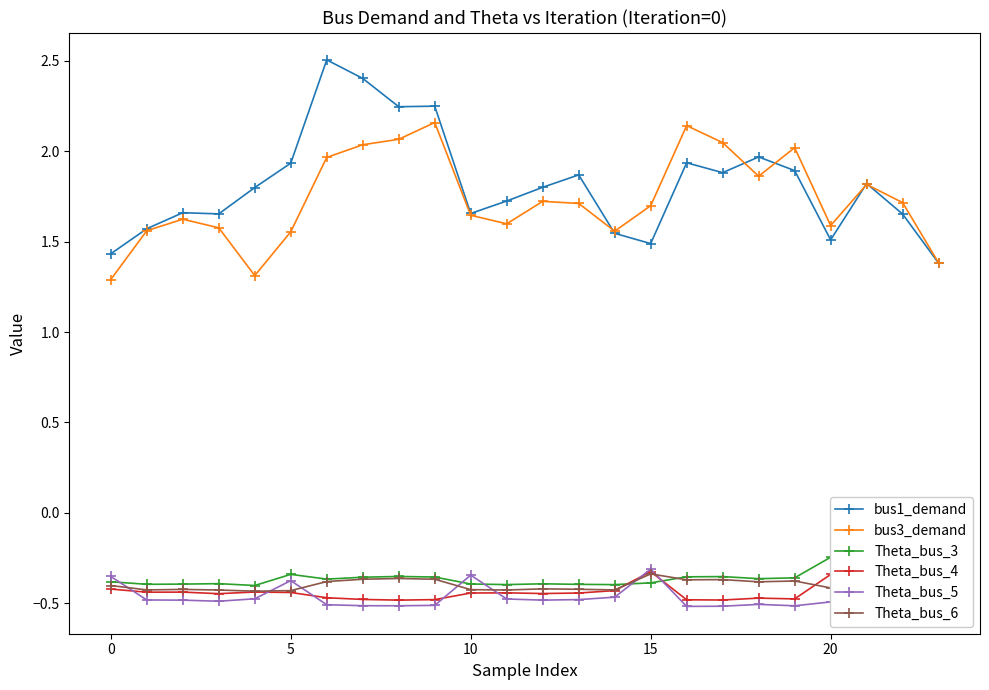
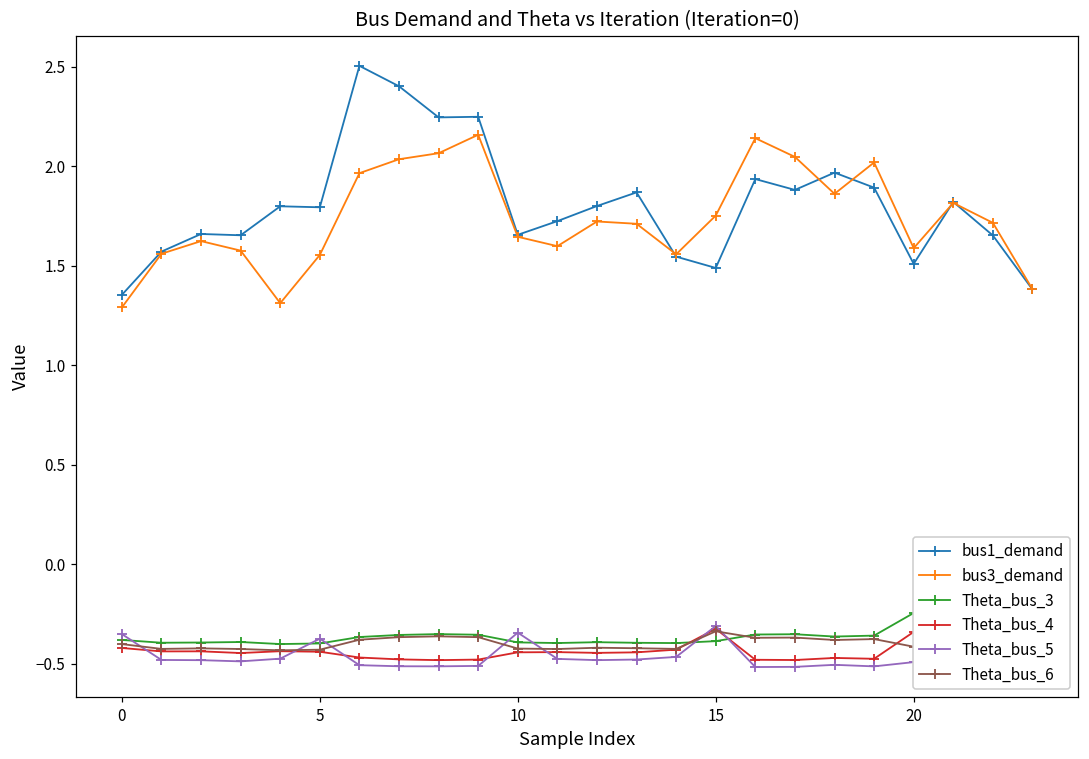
bus1_demand, 0: 1.43 -> 1.35
bus1_demand, 5: 1.93 -> 1.79
Theta_bus_3, 5: -0.34 -> -0.40
bus3_demand, 15: 1.70 -> 1.75
